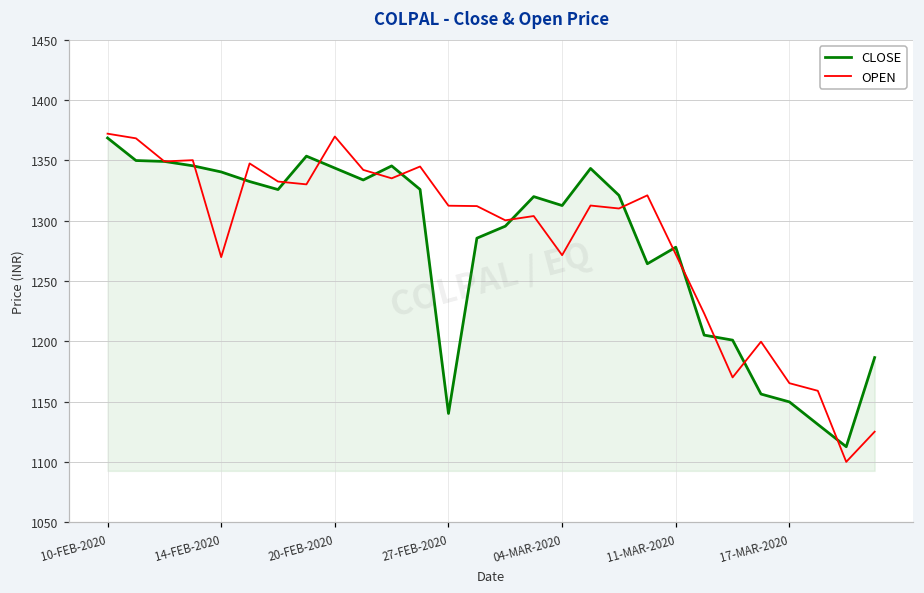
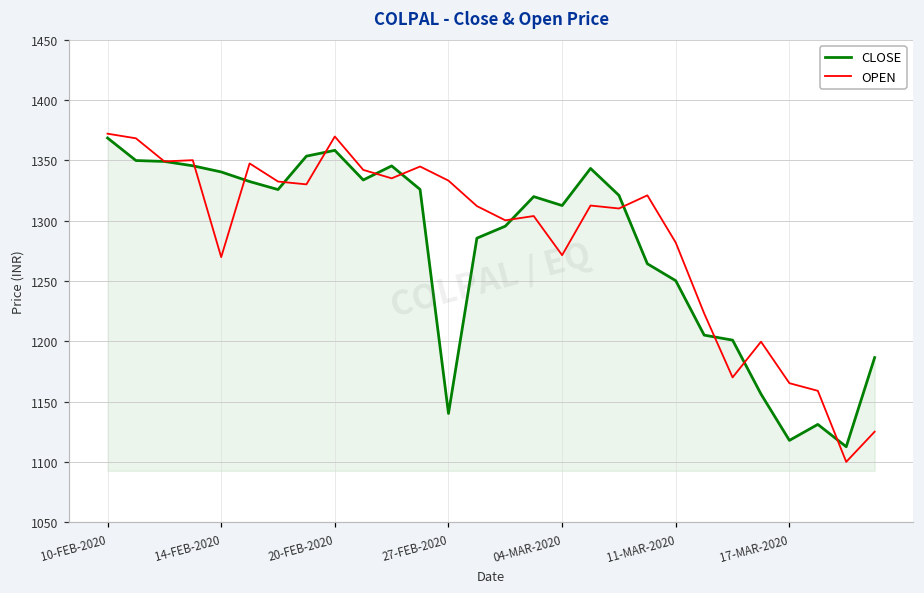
CLOSE, 20-FEB-2020: 1344 -> 1358
OPEN, 27-FEB-2020: 1312 -> 1333
CLOSE, 11-MAR-2020: 1278 -> 1250
OPEN, 11-MAR-2020: 1272 -> 1282
CLOSE, 17-MAR-2020: 1150 -> 1118
